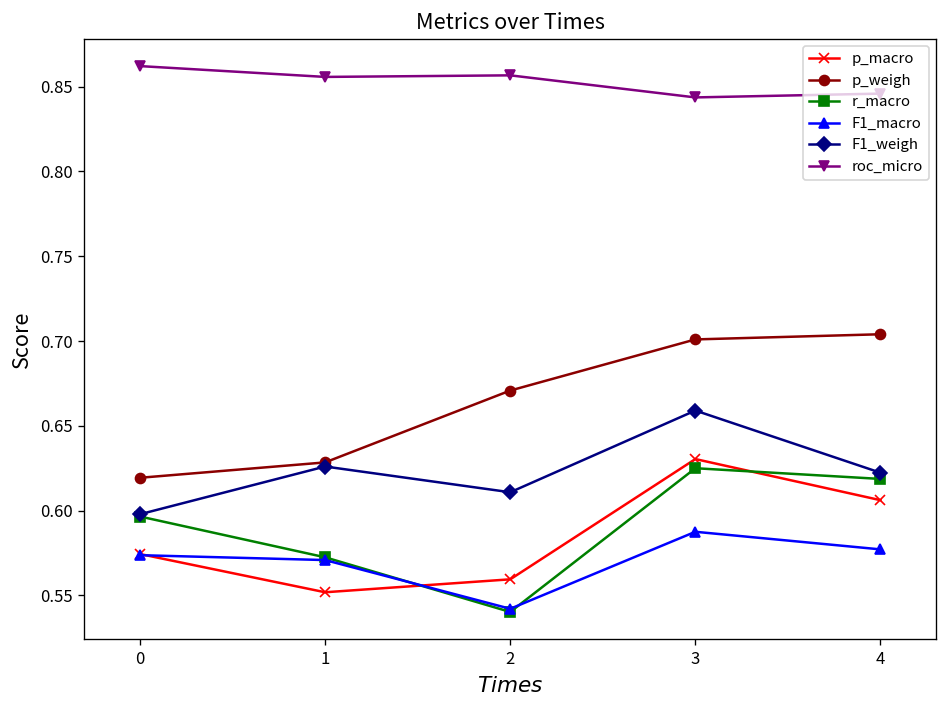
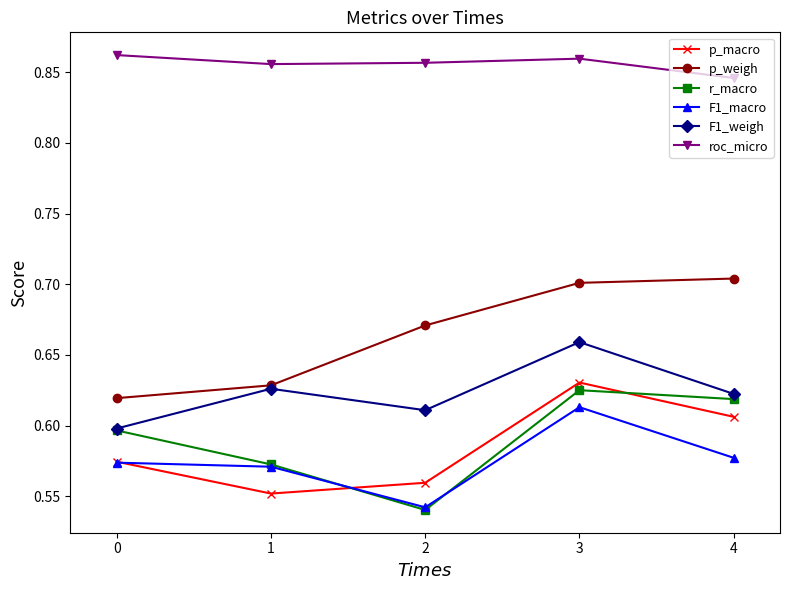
F1_macro, 3: 0.588 -> 0.613
roc_micro, 3: 0.844 -> 0.860
